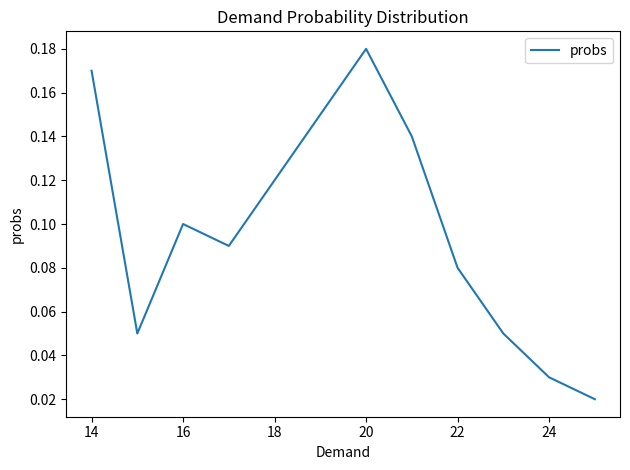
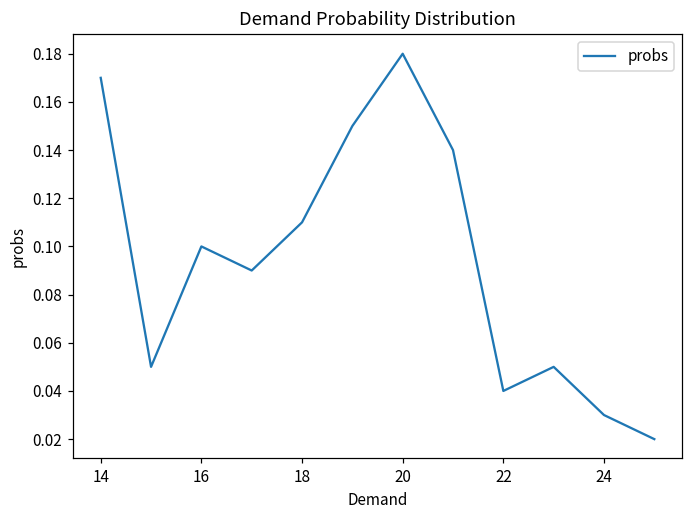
18: 0.12 -> 0.11
22: 0.08 -> 0.04
